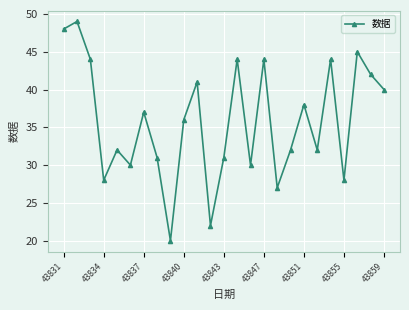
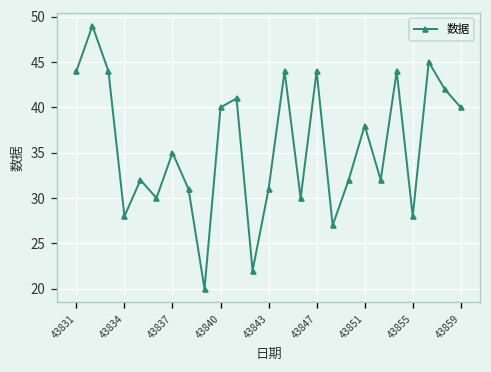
43831: 48 -> 44
43837: 37 -> 35
43840: 36 -> 40
